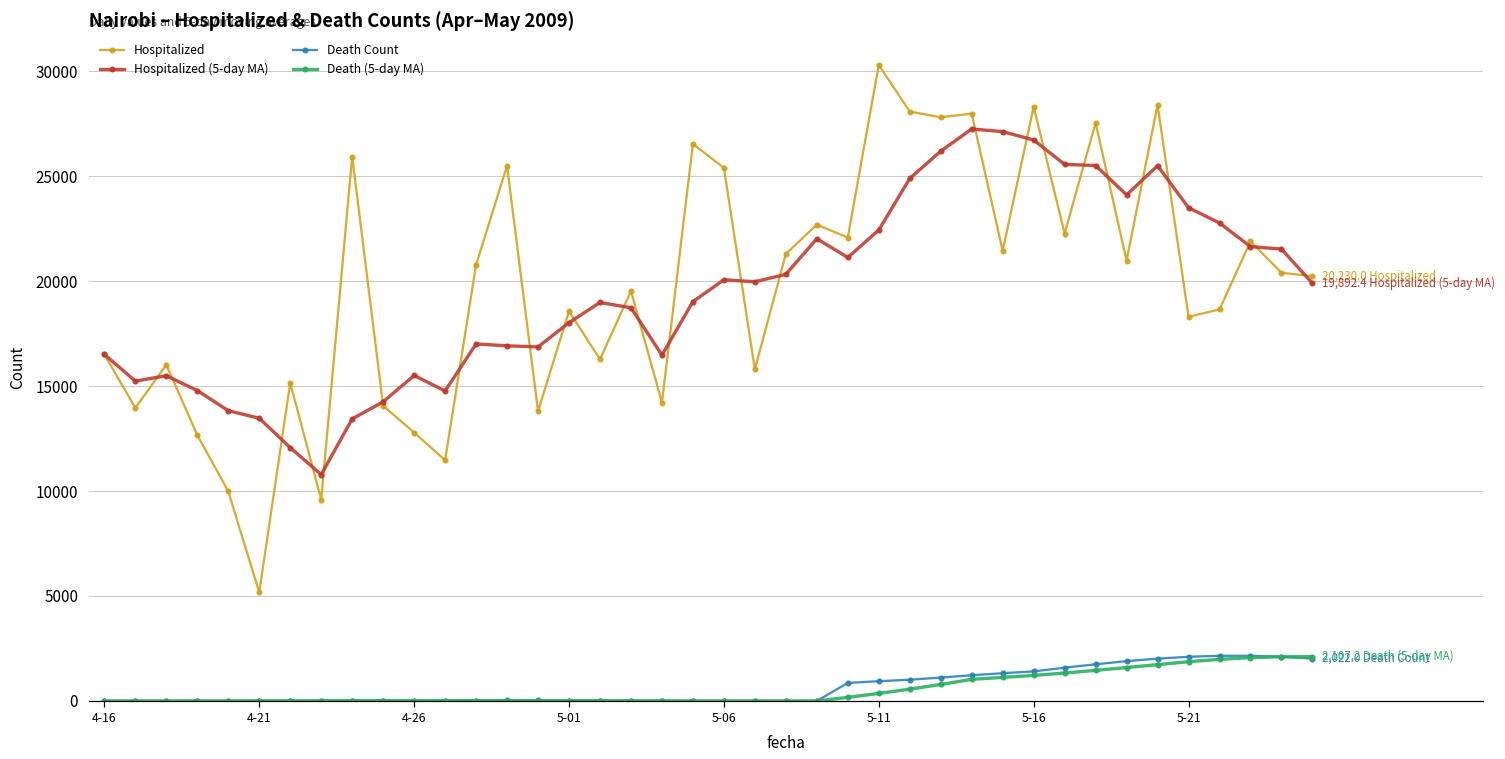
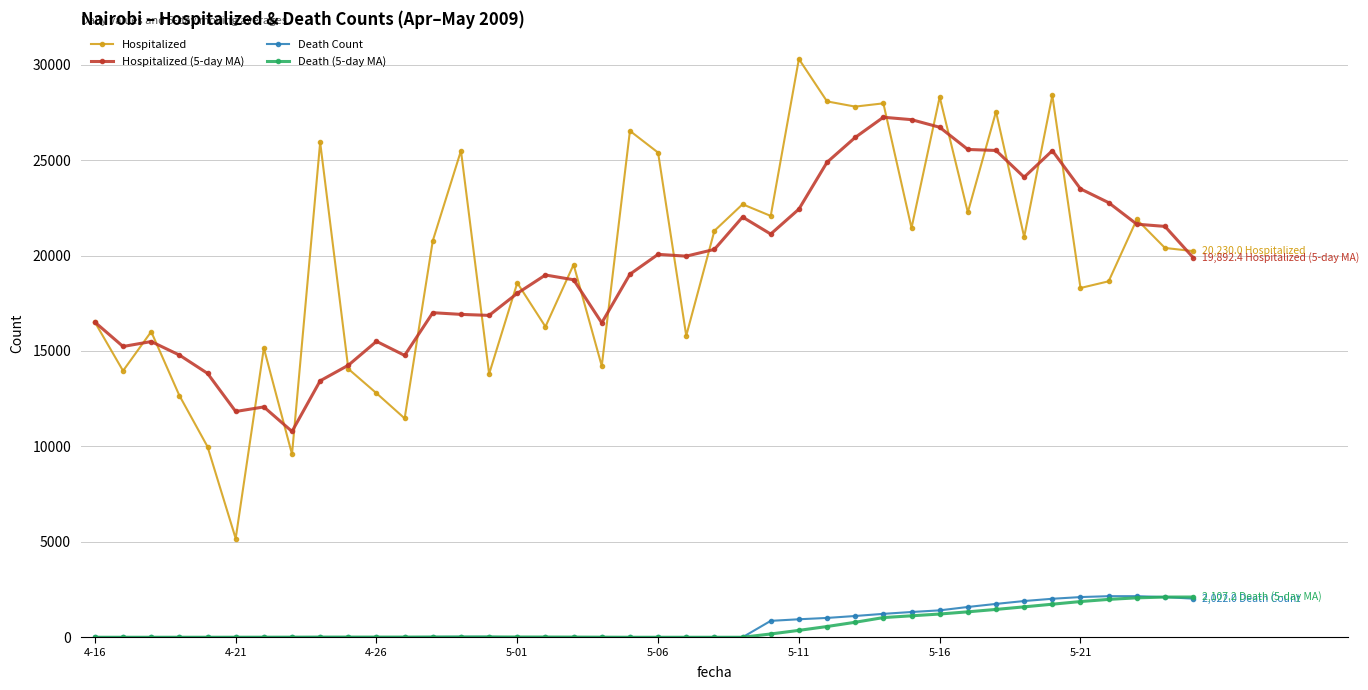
Hospitalized (5-day MA), 4-21: 13500 -> 11800
